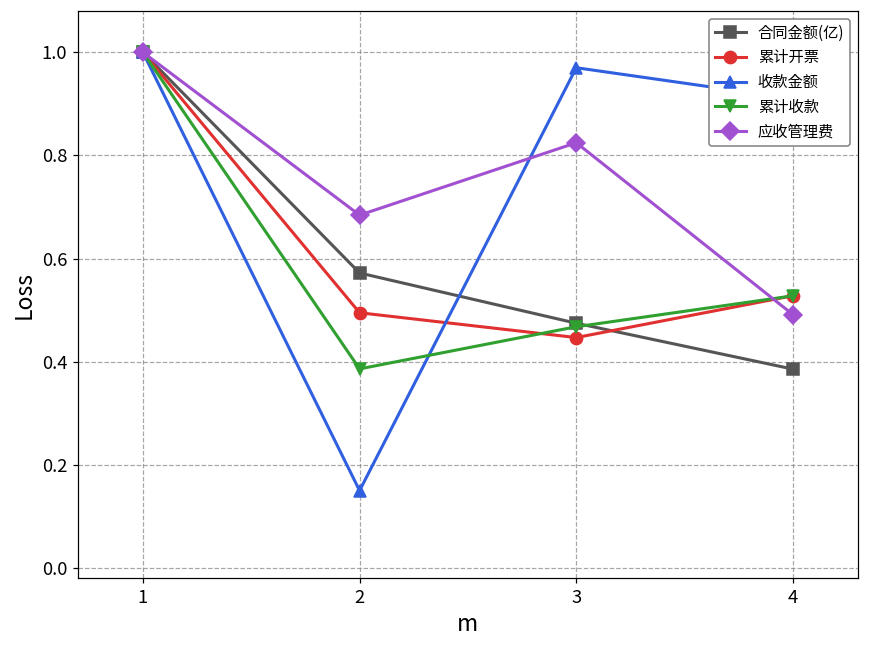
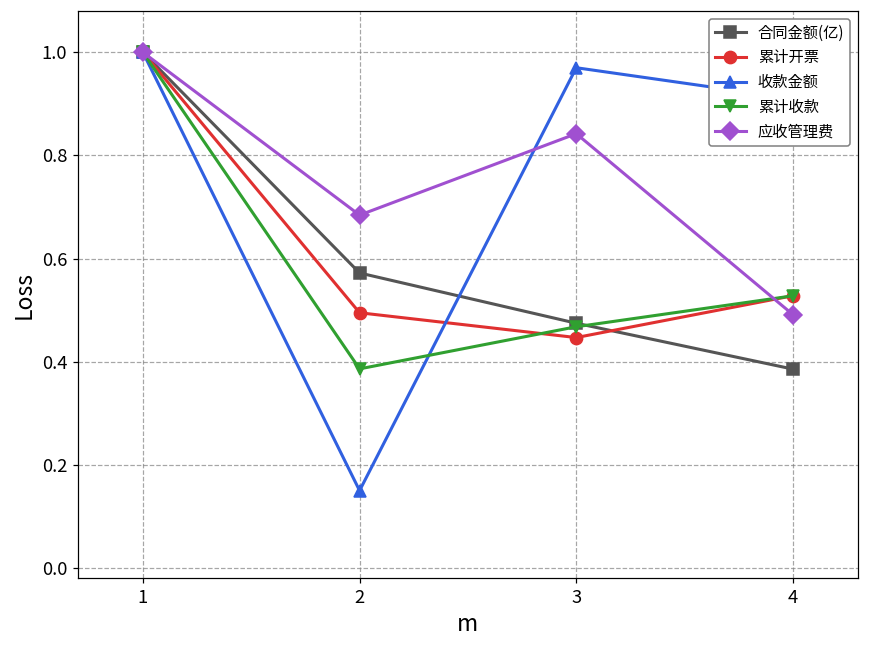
应收管理费, 3: 0.82 -> 0.84
